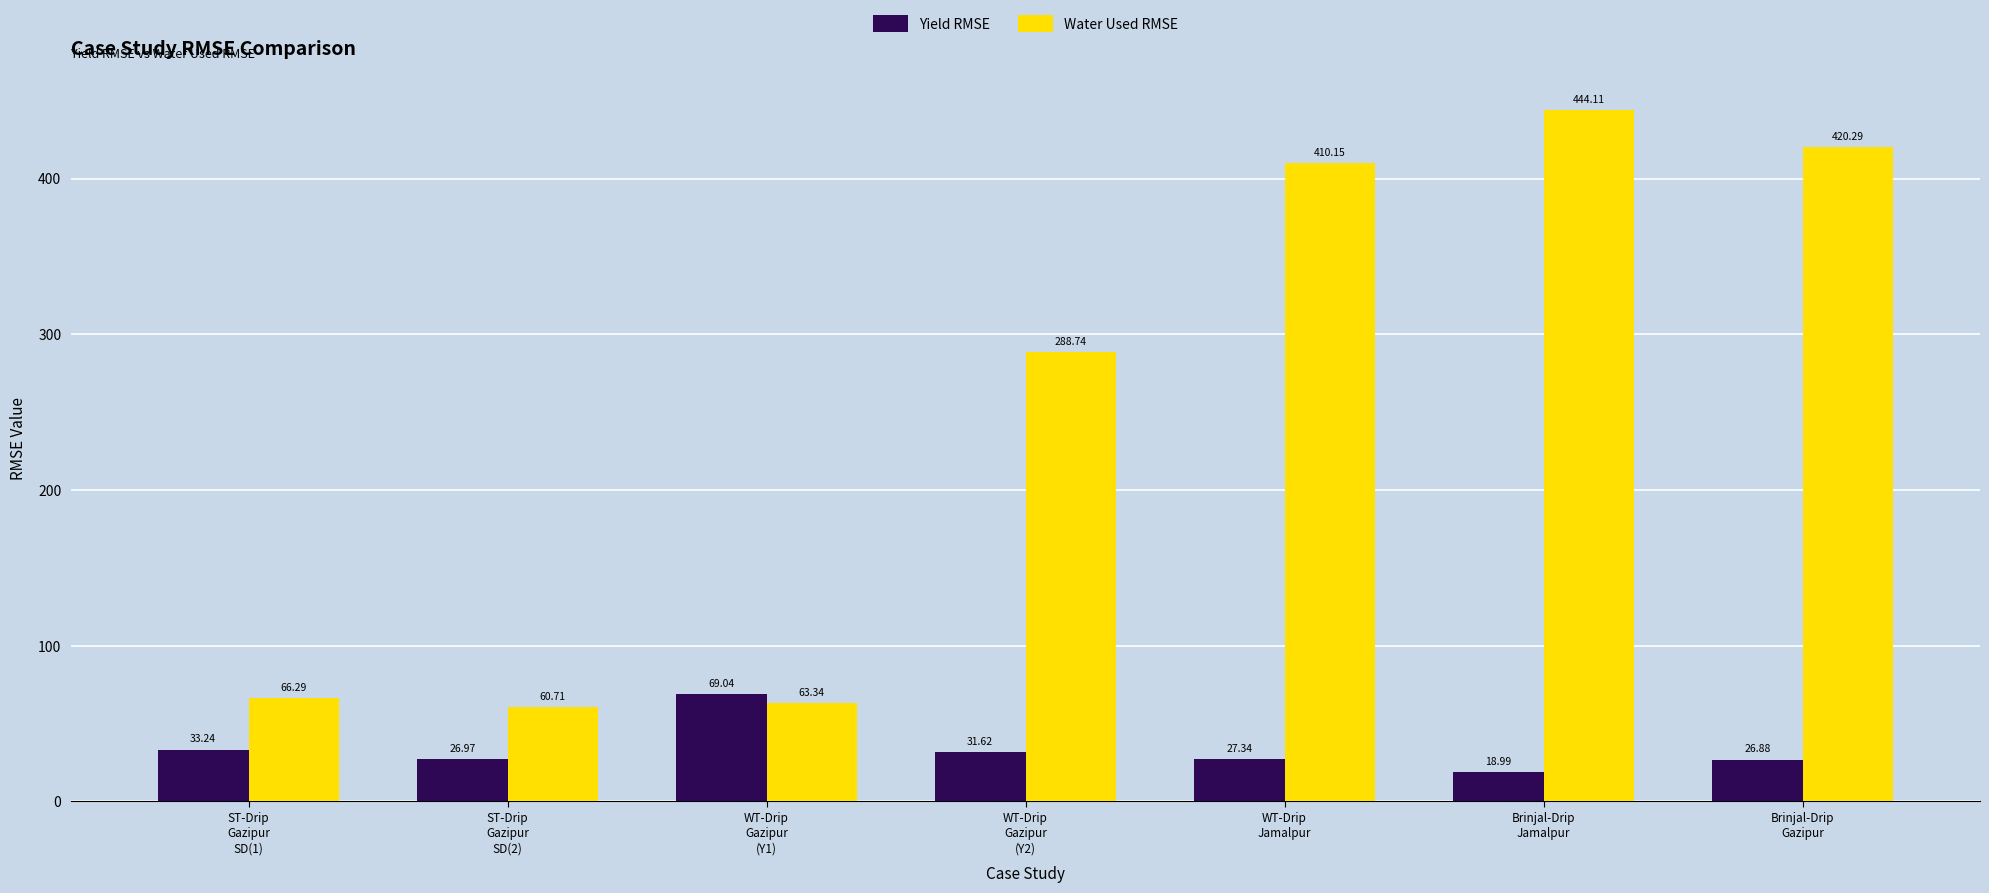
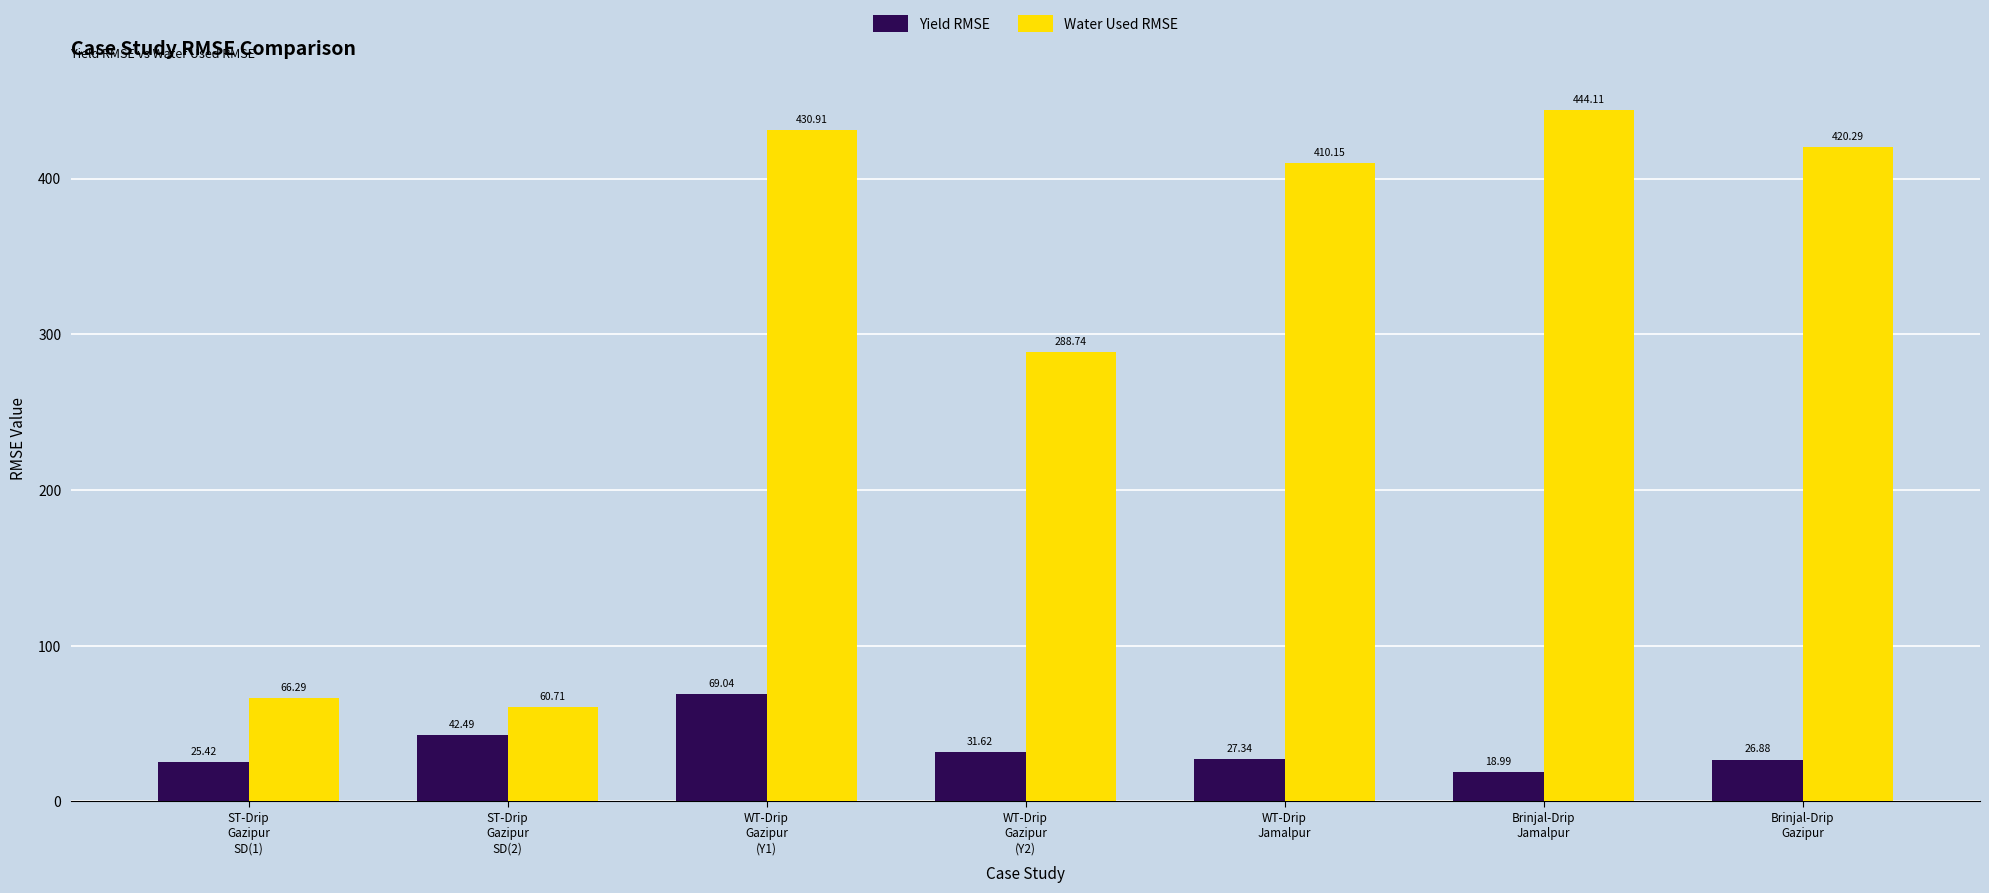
Yield RMSE, ST-Drip Gazipur SD(1): 33.24 -> 25.42
Yield RMSE, ST-Drip Gazipur SD(2): 26.97 -> 42.49
Water Used RMSE, WT-Drip Gazipur (Y1): 63.34 -> 430.91
